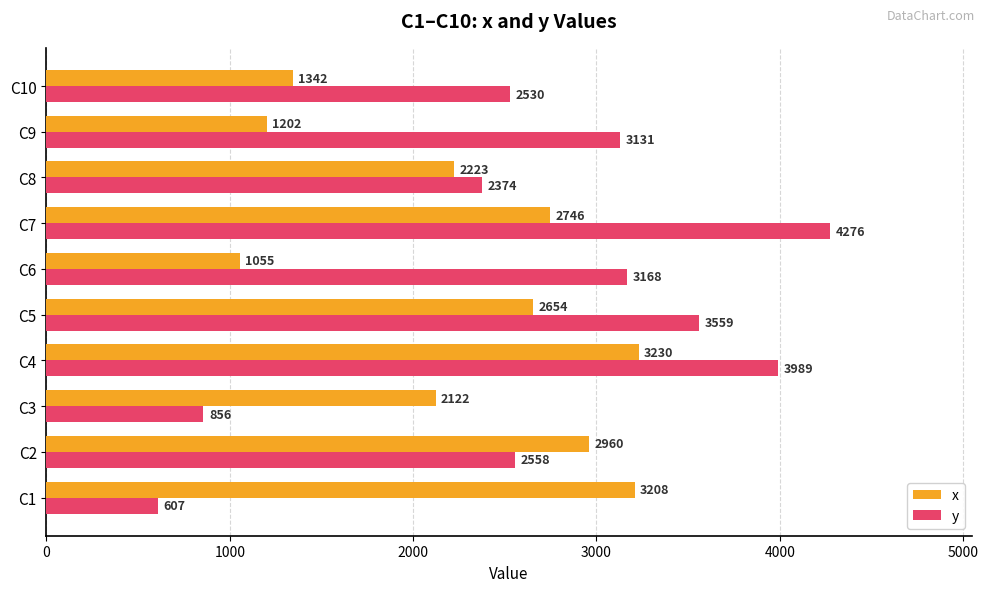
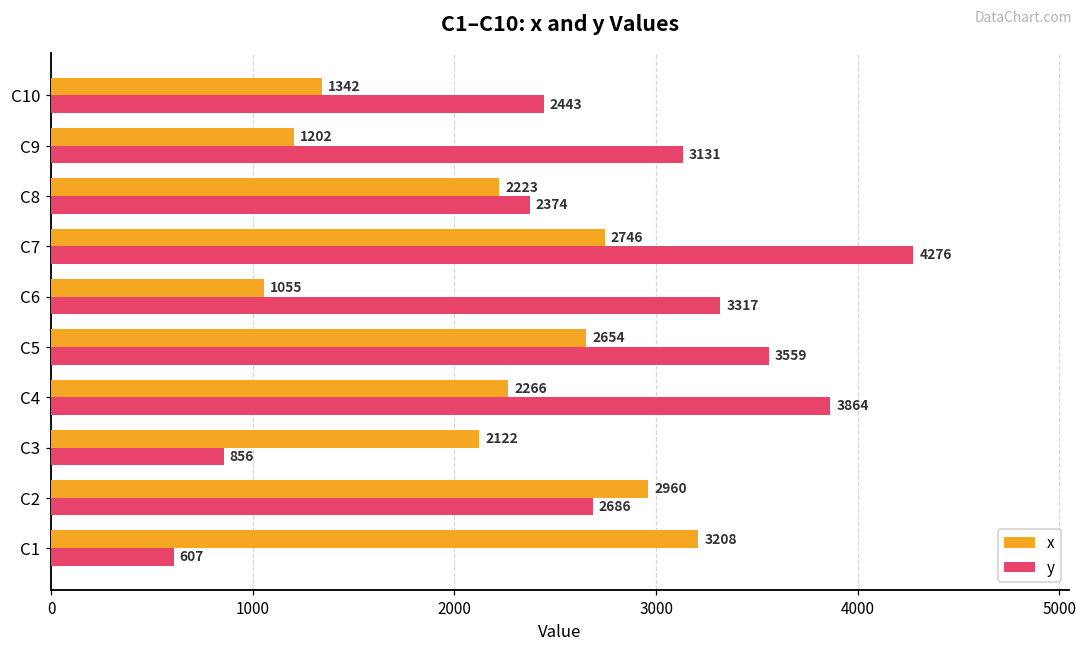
y, C10: 2530 -> 2443
y, C6: 3168 -> 3317
x, C4: 3230 -> 2266
y, C4: 3989 -> 3864
y, C2: 2558 -> 2686
